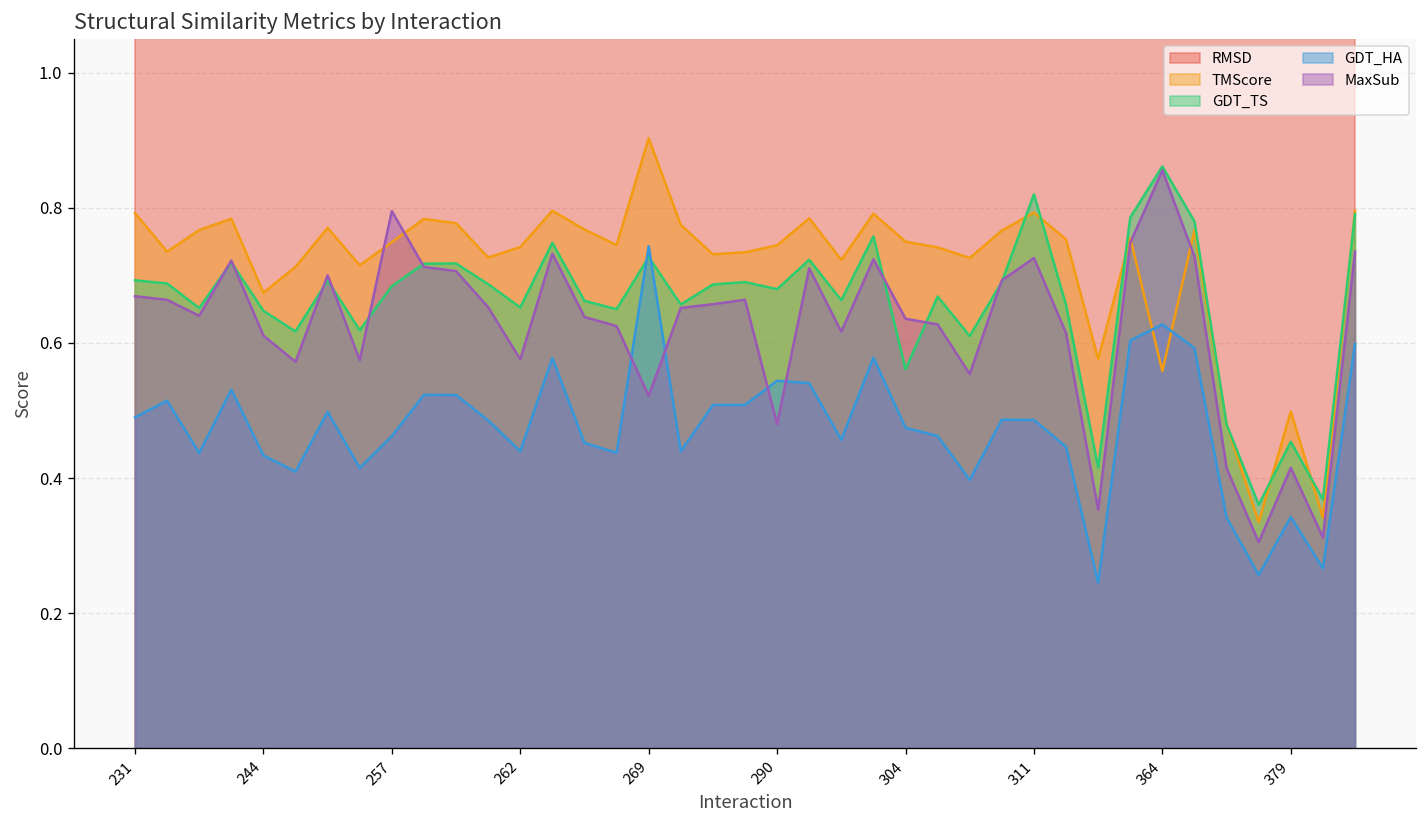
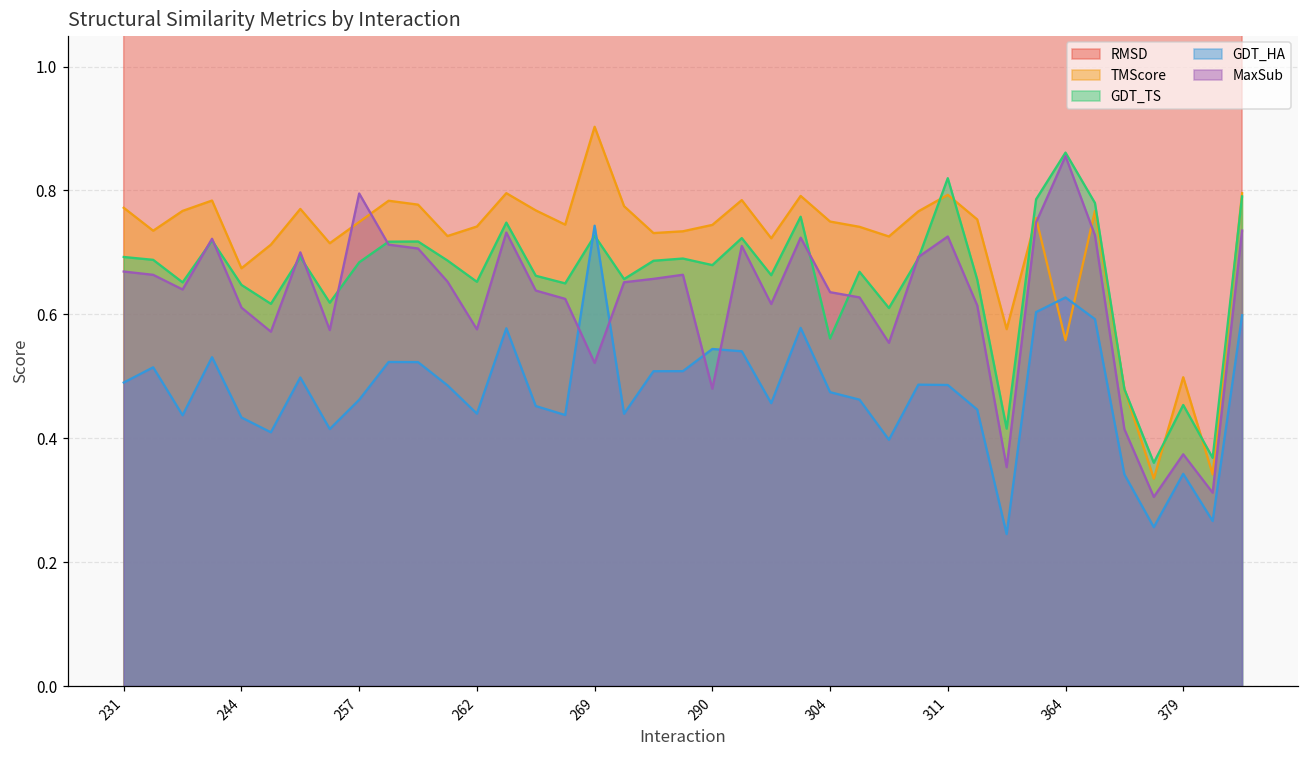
TMScore, 231: 0.79 -> 0.77
MaxSub, 379: 0.42 -> 0.37
